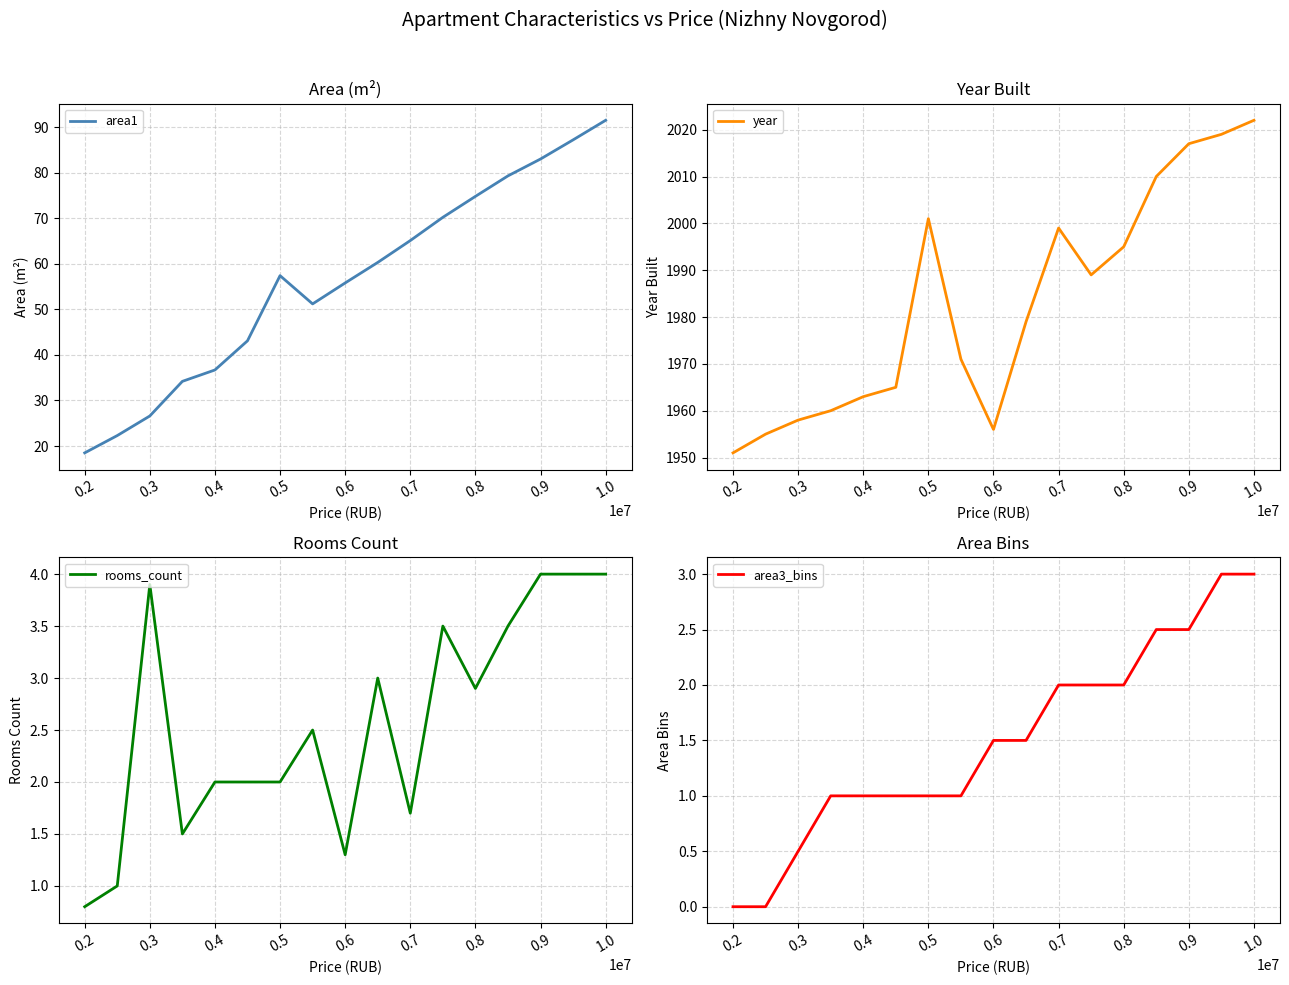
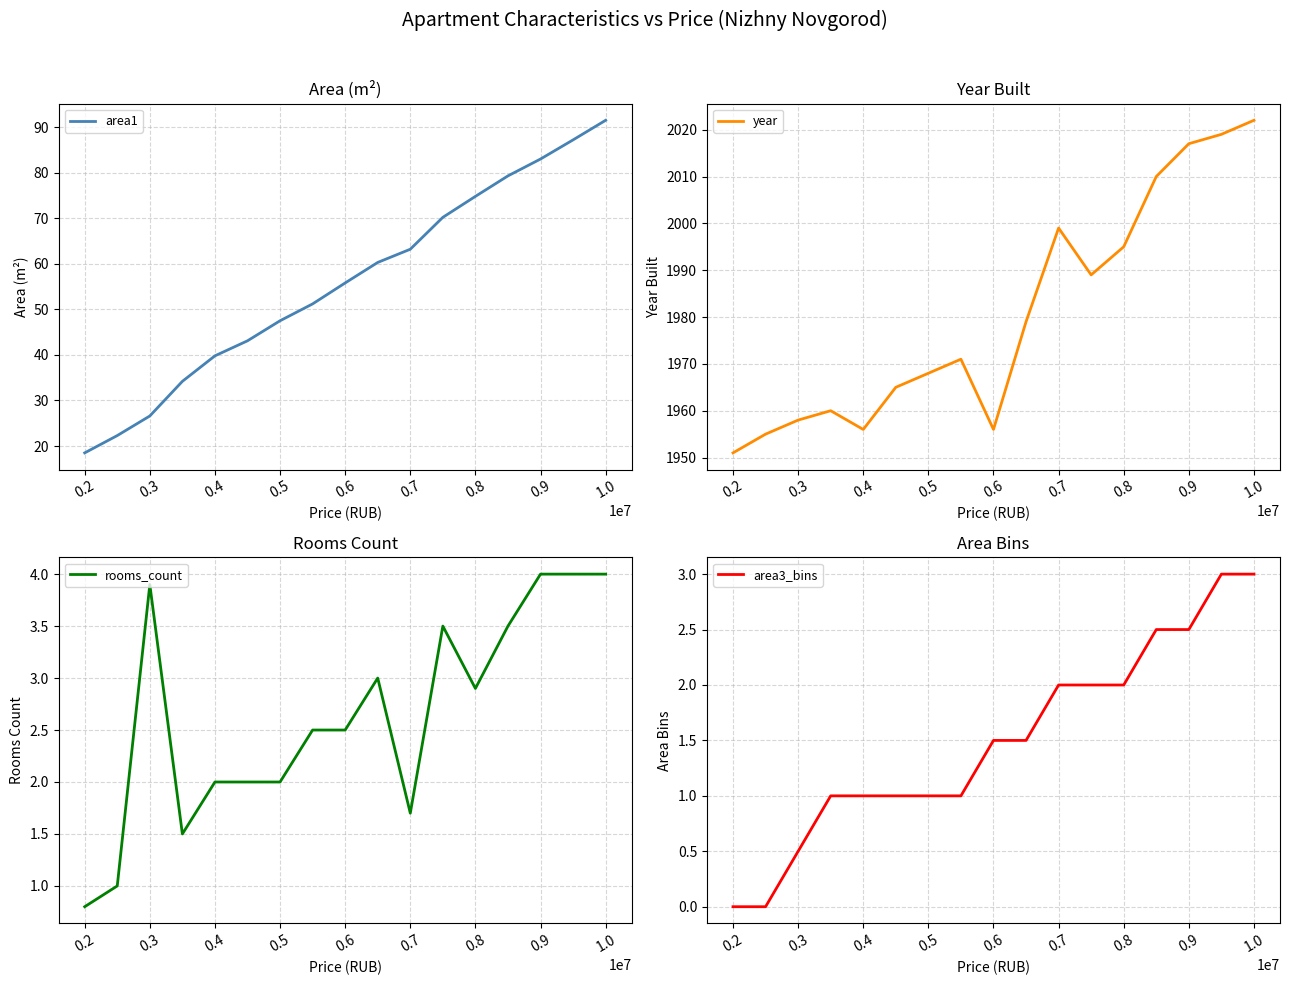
Area (m²), 0.4: 37 -> 40
Area (m²), 0.5: 57 -> 48
Area (m²), 0.7: 65 -> 63
Year Built, 0.4: 1963 -> 1956
Year Built, 0.5: 2001 -> 1968
Rooms Count, 0.6: 1.3 -> 2.5
